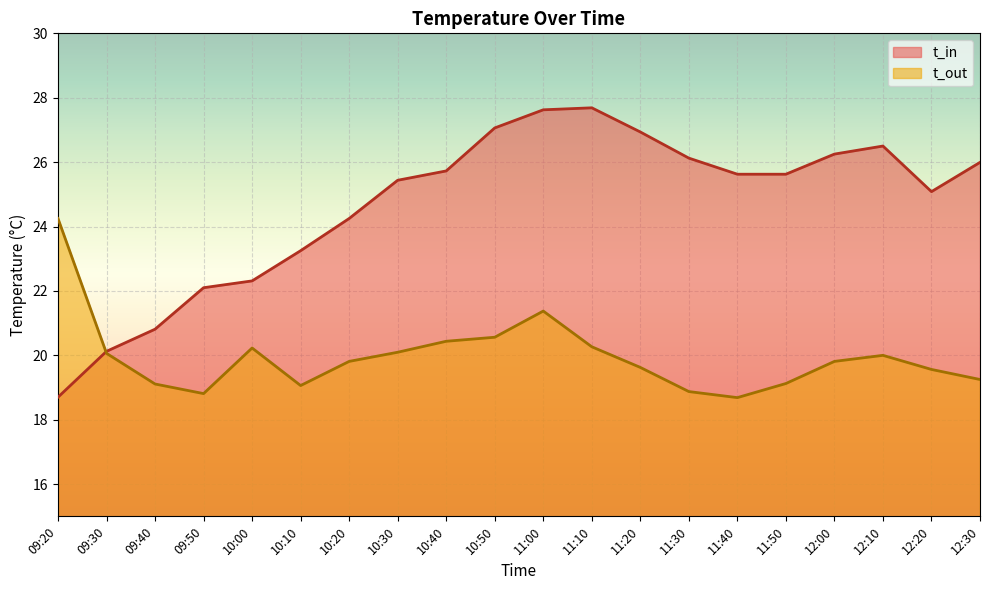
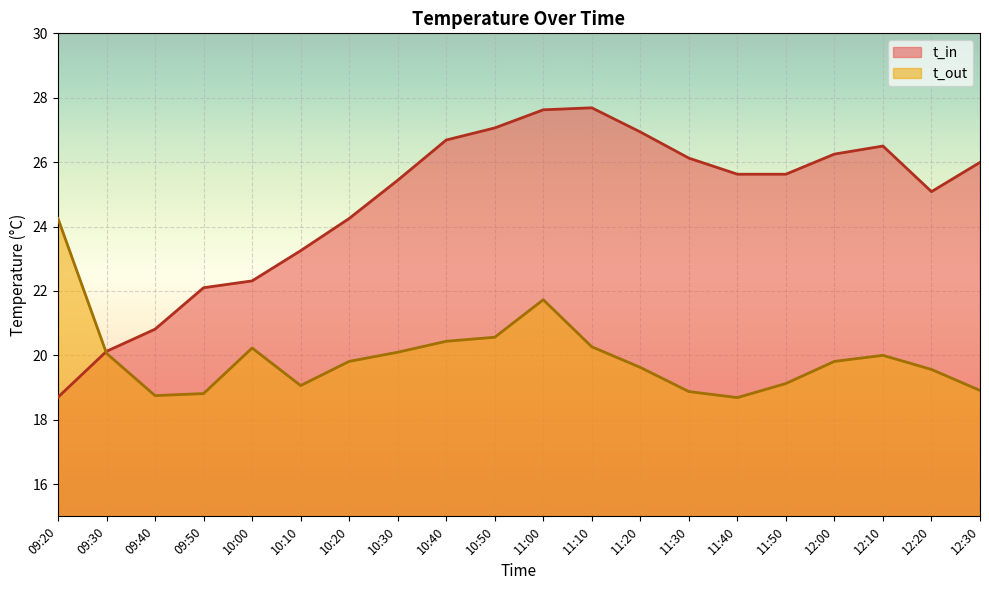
t_out, 09:40: 19.1 -> 18.8
t_in, 10:40: 25.7 -> 26.7
t_out, 11:00: 21.4 -> 21.7
t_out, 12:30: 19.3 -> 18.9
